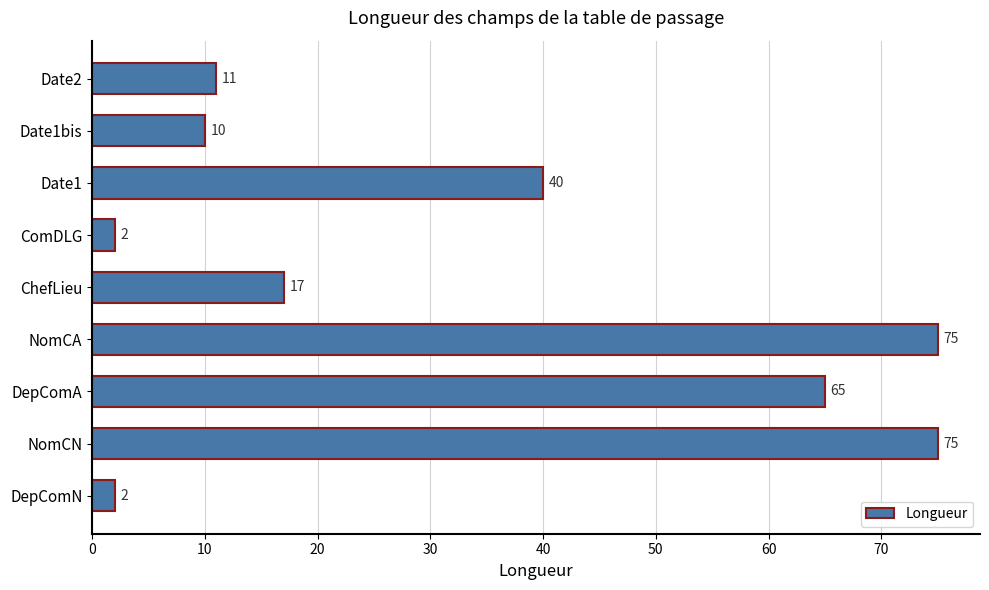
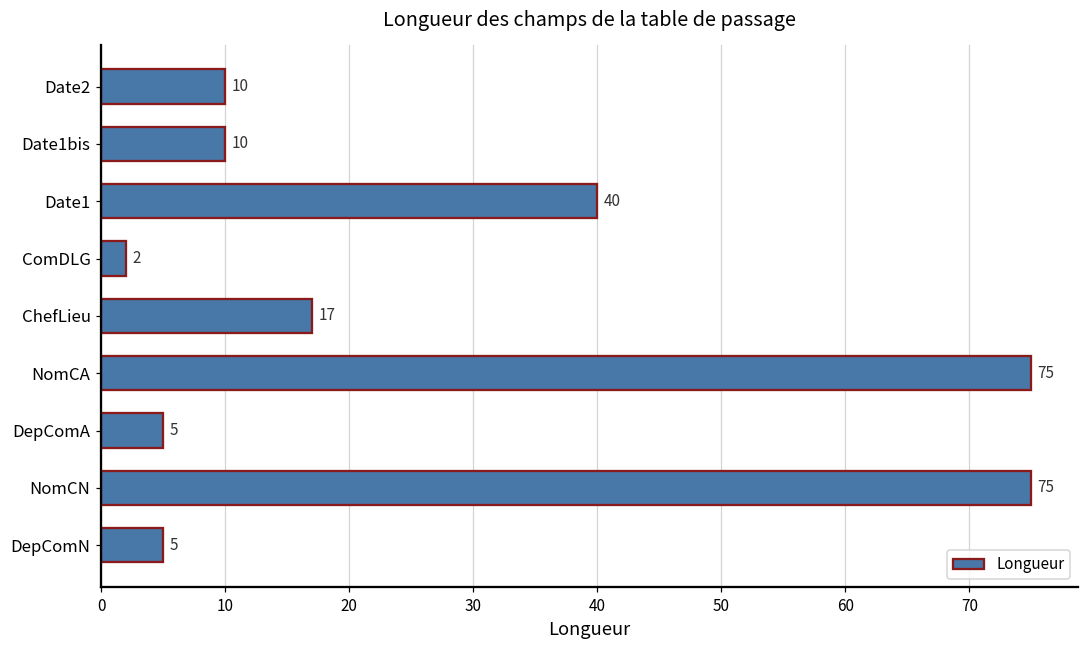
Date2: 11 -> 10
DepComA: 65 -> 5
DepComN: 2 -> 5
